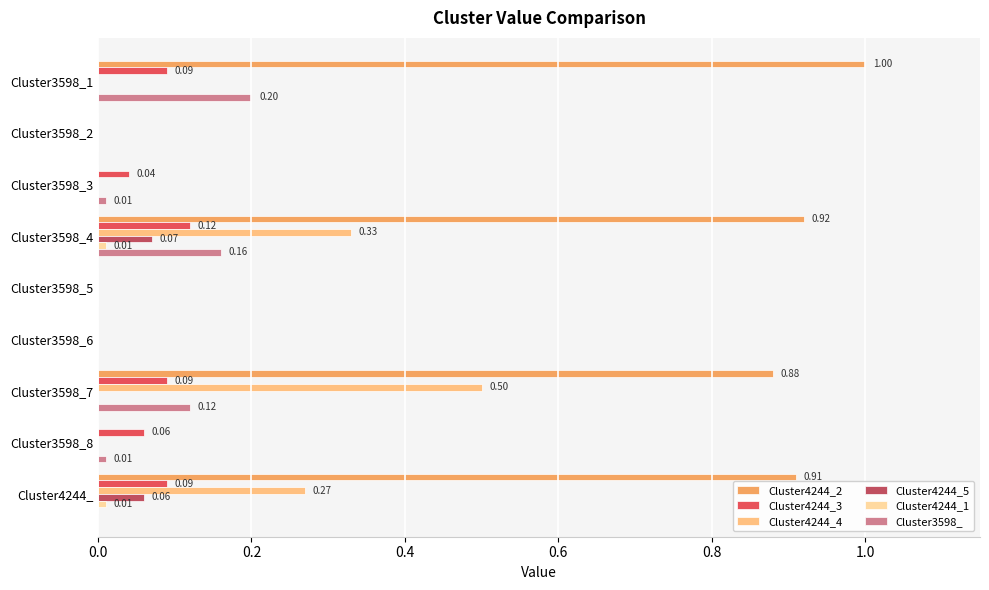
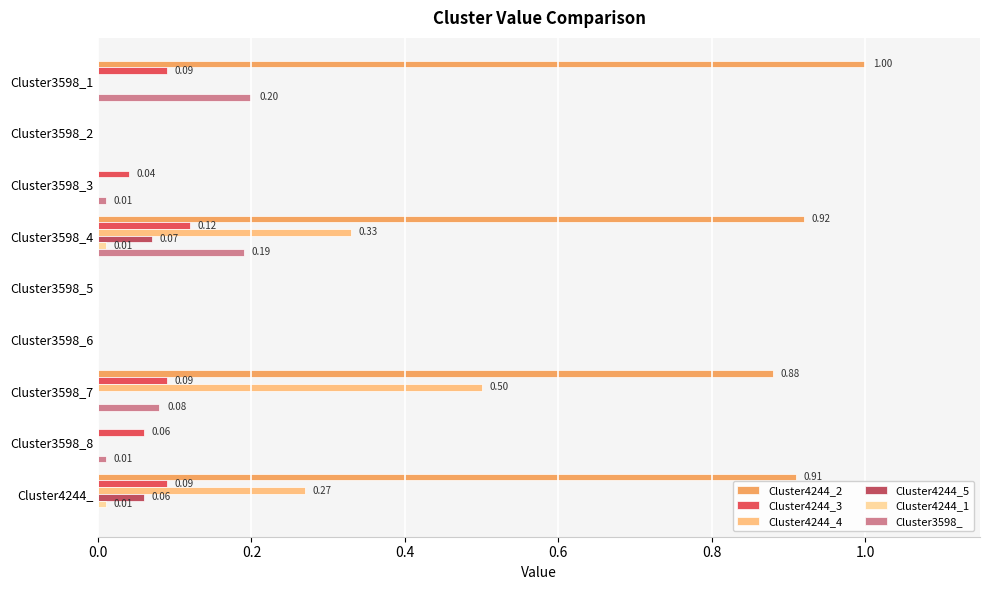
Cluster3598_, Cluster3598_4: 0.16 -> 0.19
Cluster3598_, Cluster3598_7: 0.12 -> 0.08
